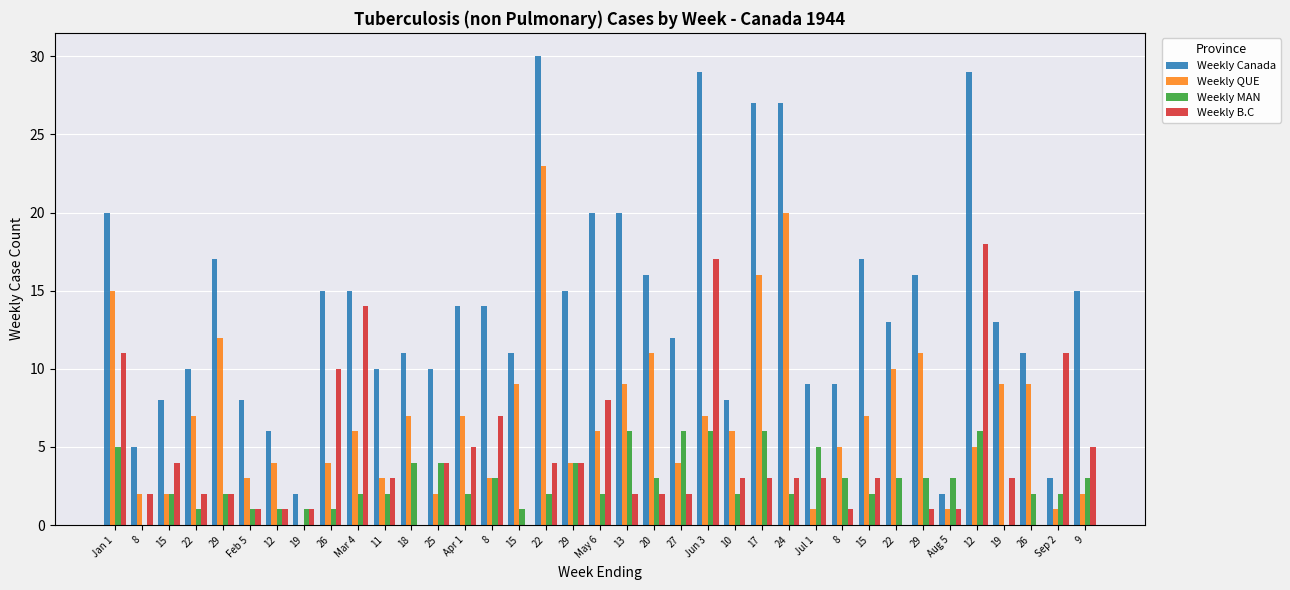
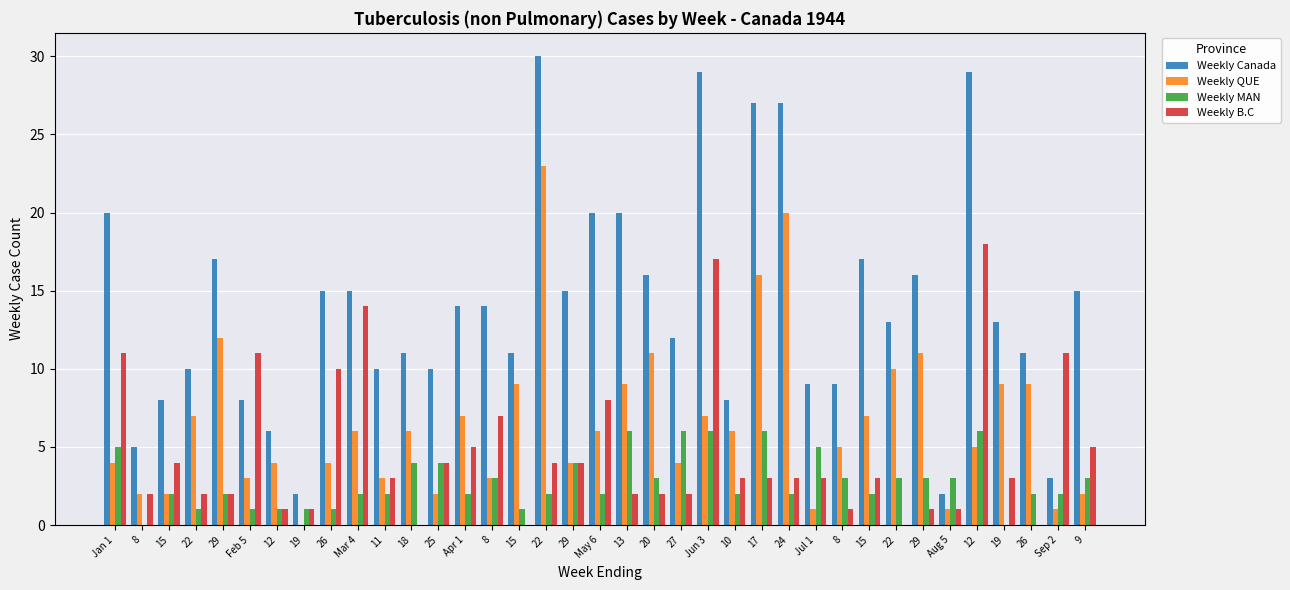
Weekly QUE, Jan 1: 15 -> 4
Weekly B.C, Feb 5: 1 -> 11
Weekly QUE, 18: 7 -> 6
